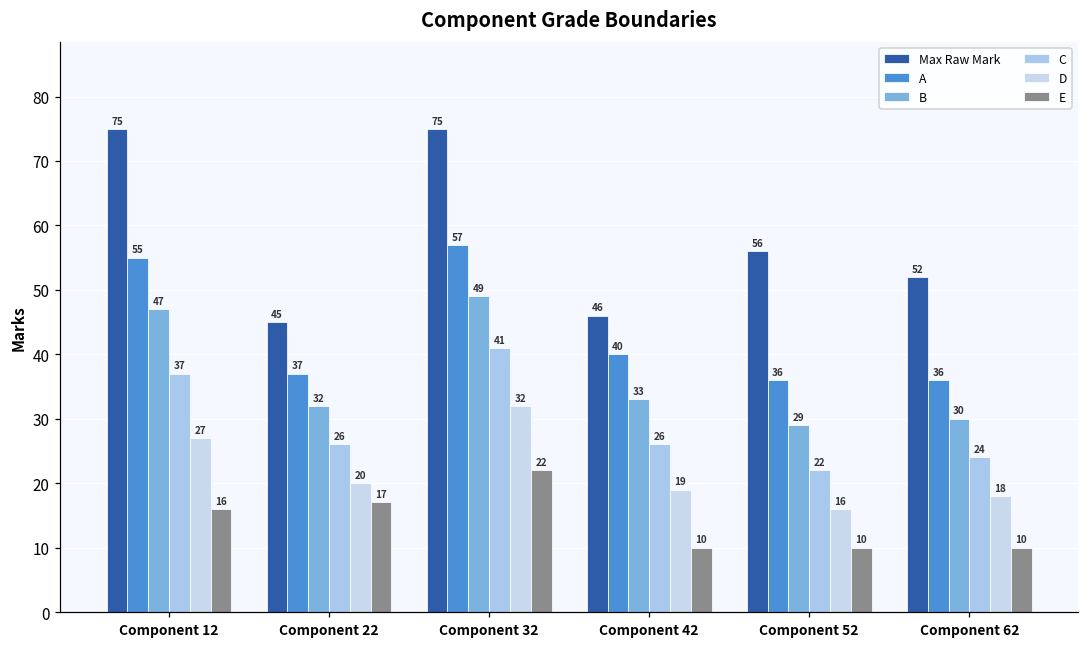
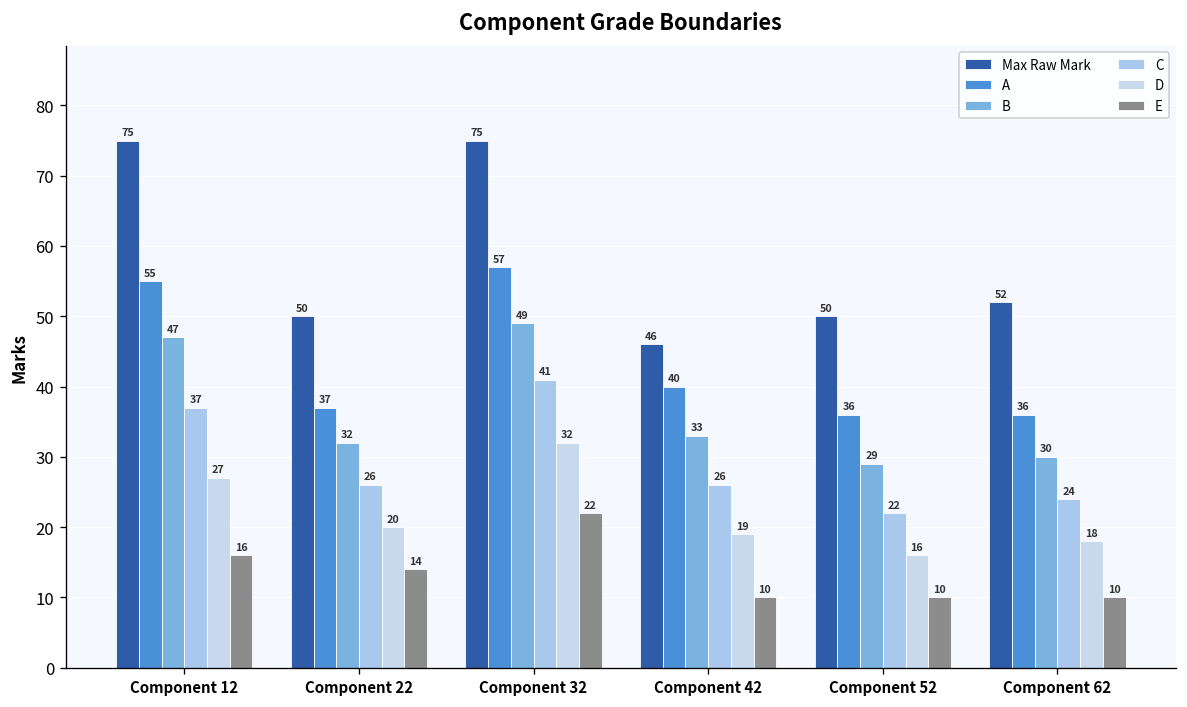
Max Raw Mark, Component 22: 45 -> 50
E, Component 22: 17 -> 14
Max Raw Mark, Component 52: 56 -> 50
